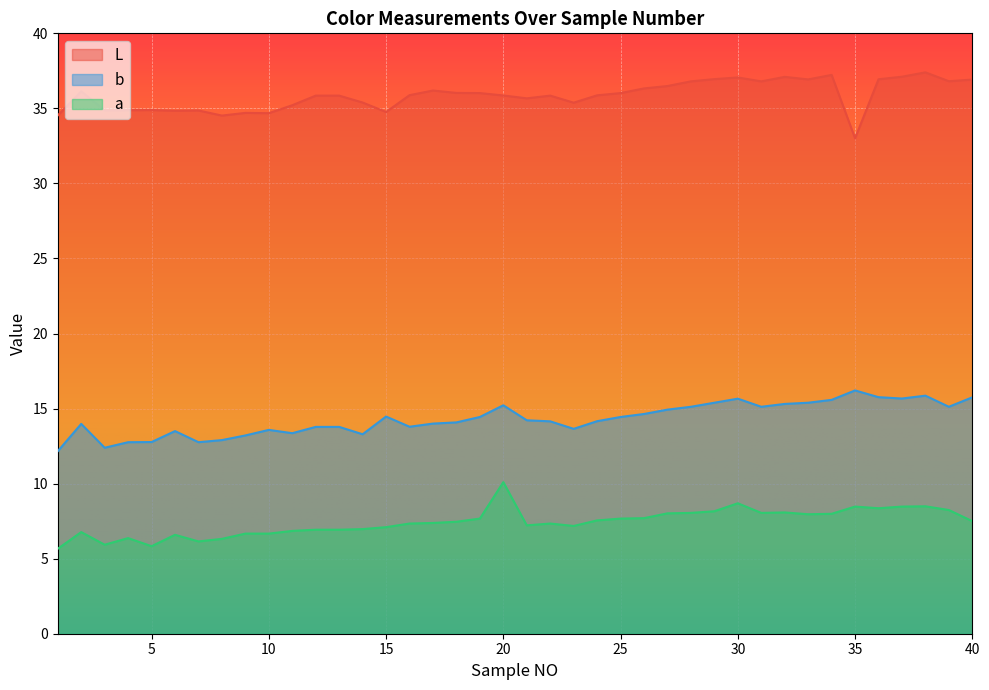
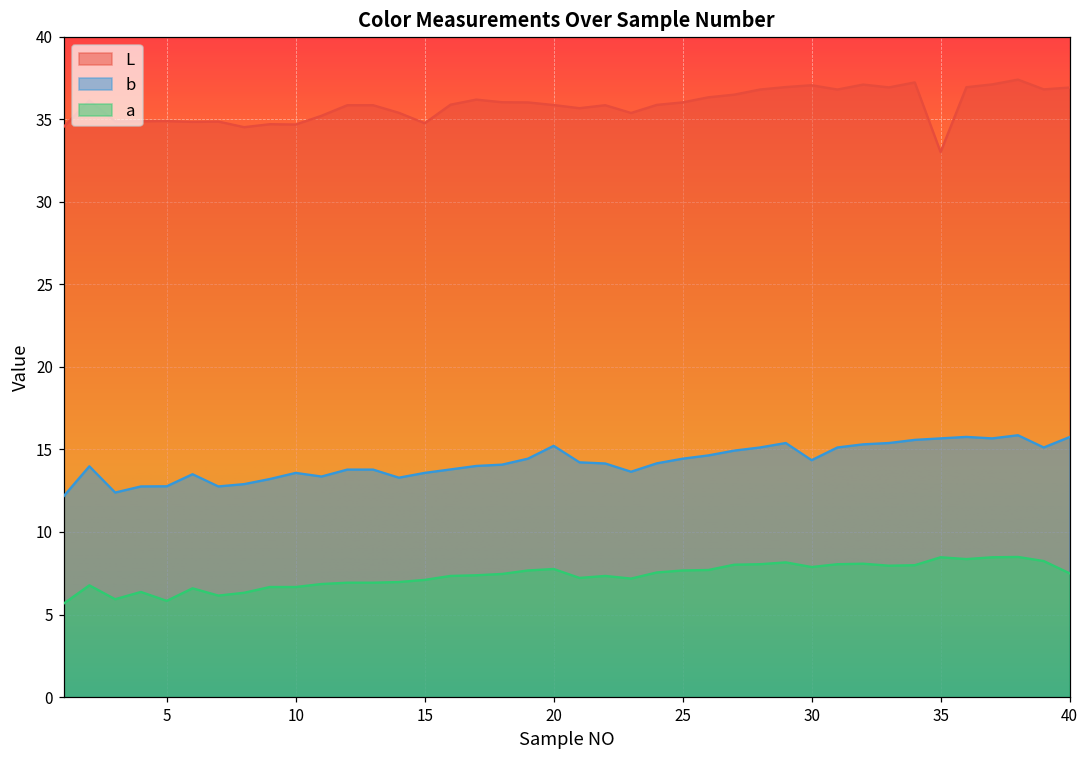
b, 15: 14.5 -> 13.6
a, 20: 10.1 -> 7.8
b, 30: 15.7 -> 14.4
a, 30: 8.7 -> 7.9
b, 35: 16.2 -> 15.7
